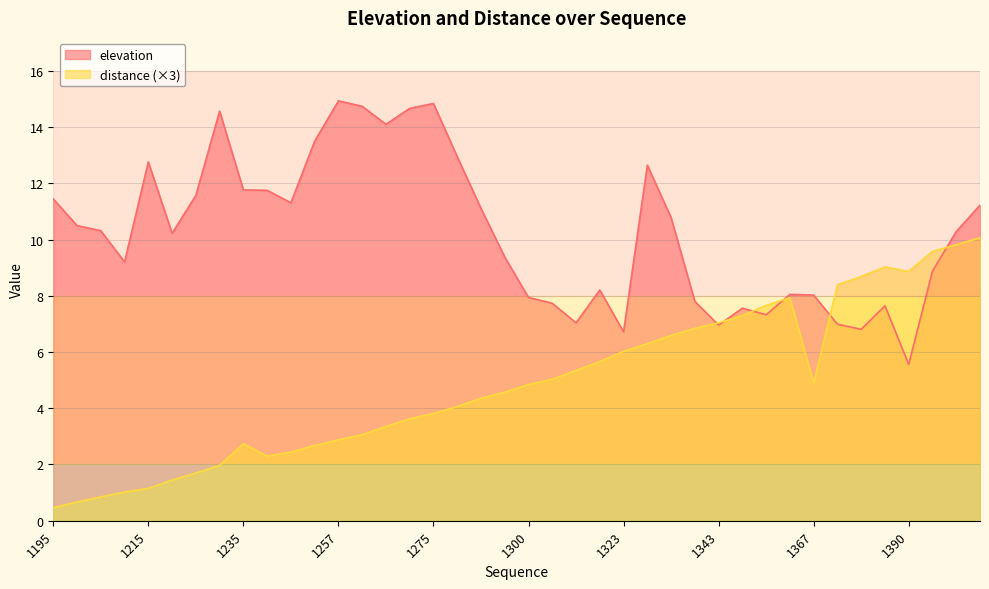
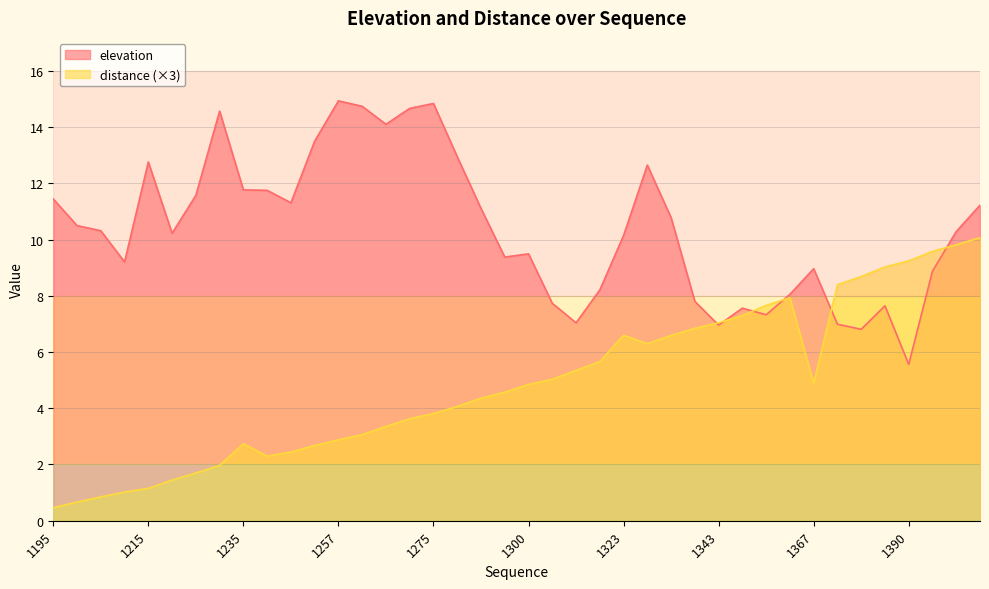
elevation, 1300: 7.9 -> 9.5
elevation, 1323: 6.7 -> 10.1
distance (×3), 1323: 6.0 -> 6.6
elevation, 1367: 8.0 -> 9.0
distance (×3), 1390: 8.9 -> 9.2
